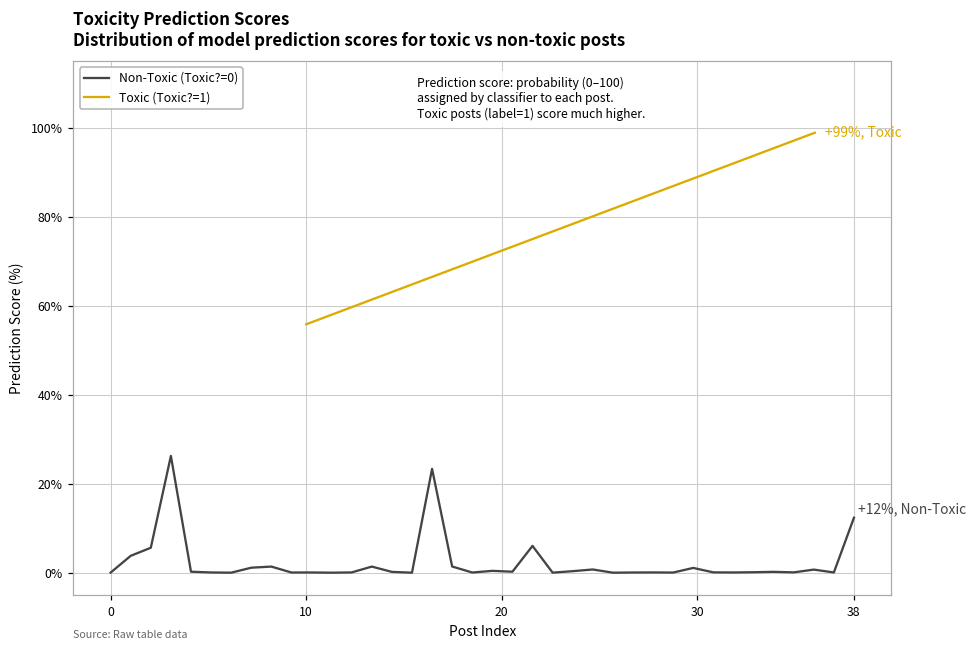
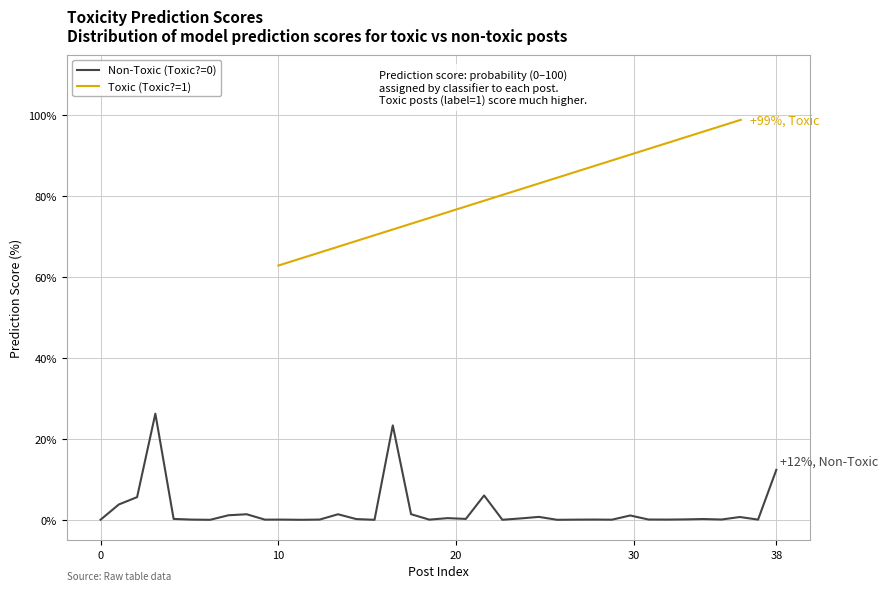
Toxic (Toxic?=1), 10: 56% -> 63%
